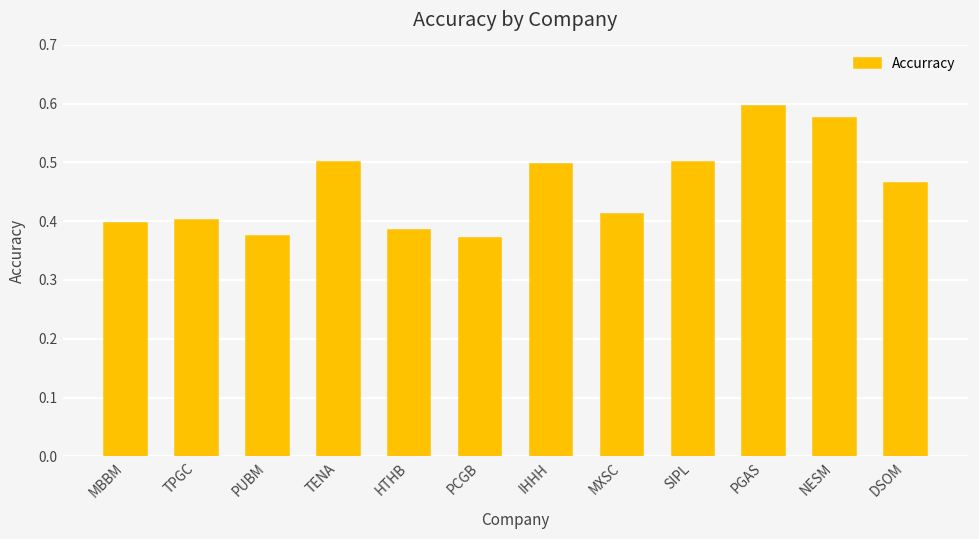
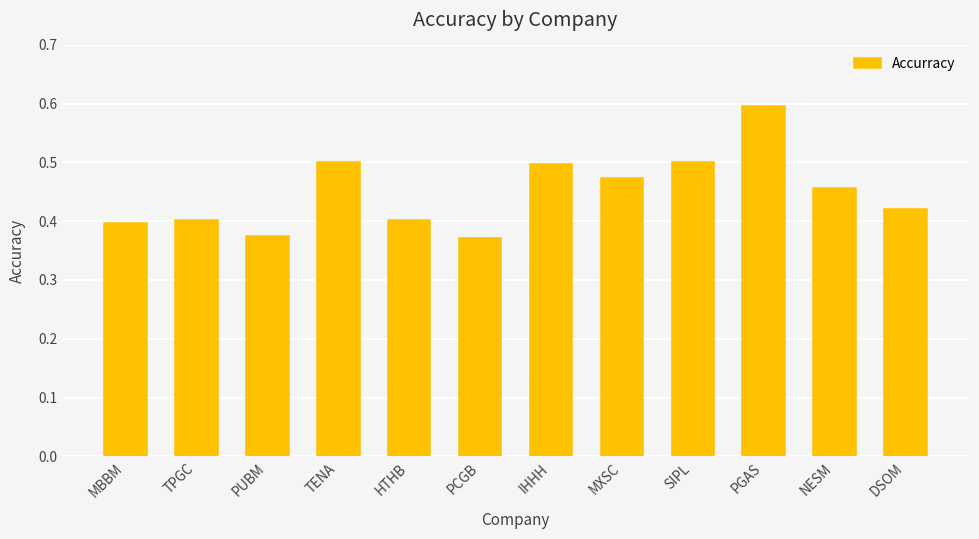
HTHB: 0.39 -> 0.40
MXSC: 0.41 -> 0.47
NESM: 0.58 -> 0.46
DSOM: 0.47 -> 0.42
